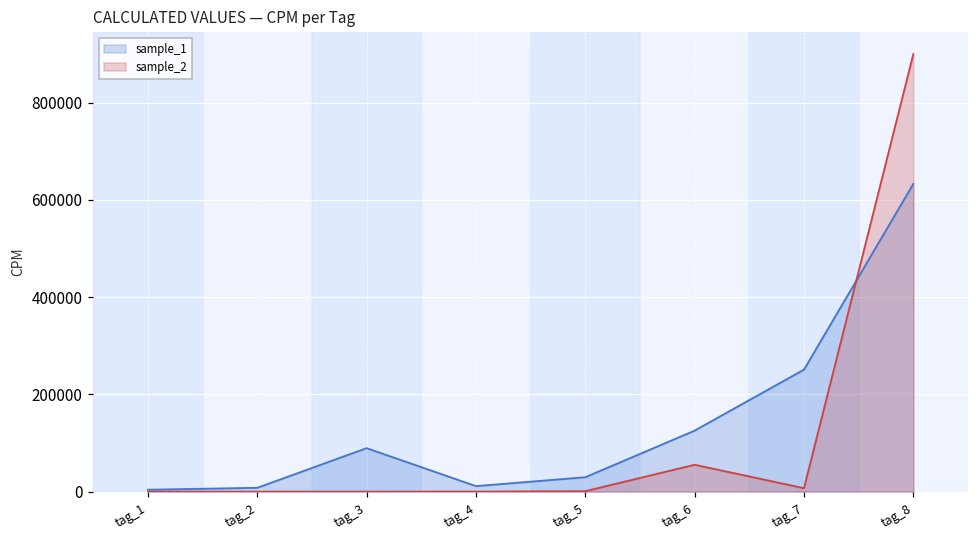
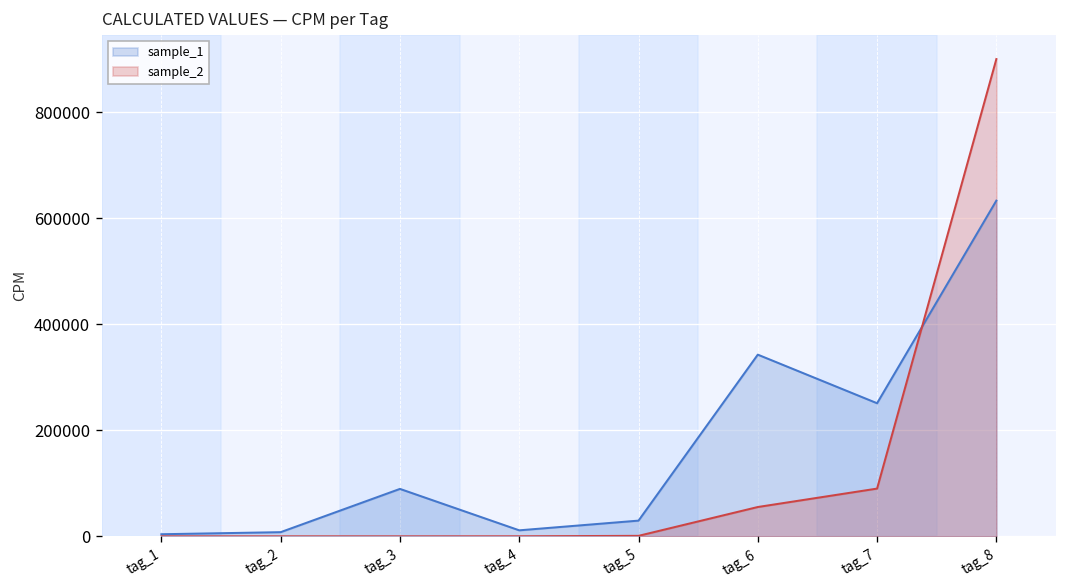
sample_1, tag_6: 130000 -> 340000
sample_2, tag_7: 10000 -> 90000
